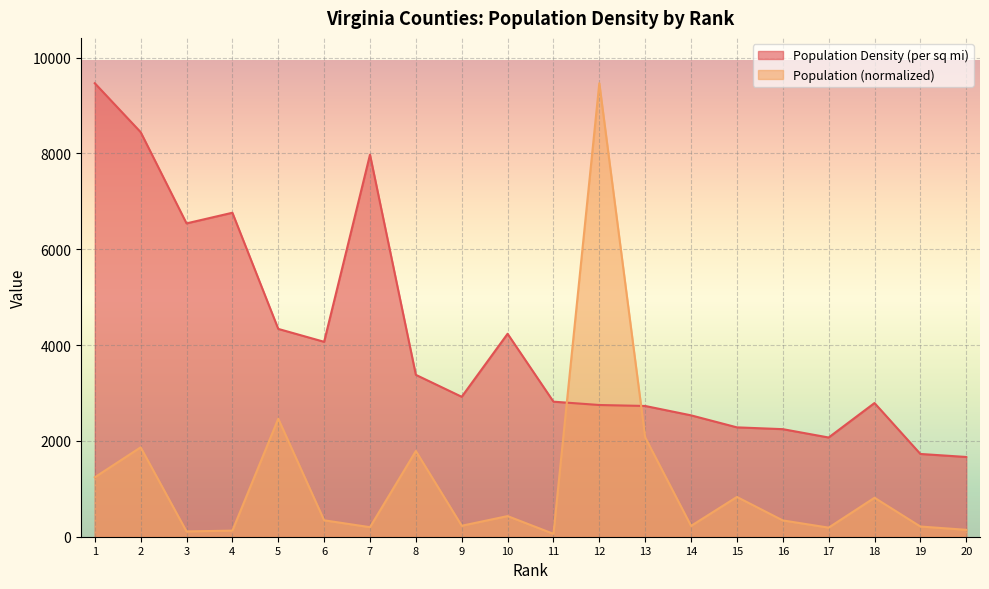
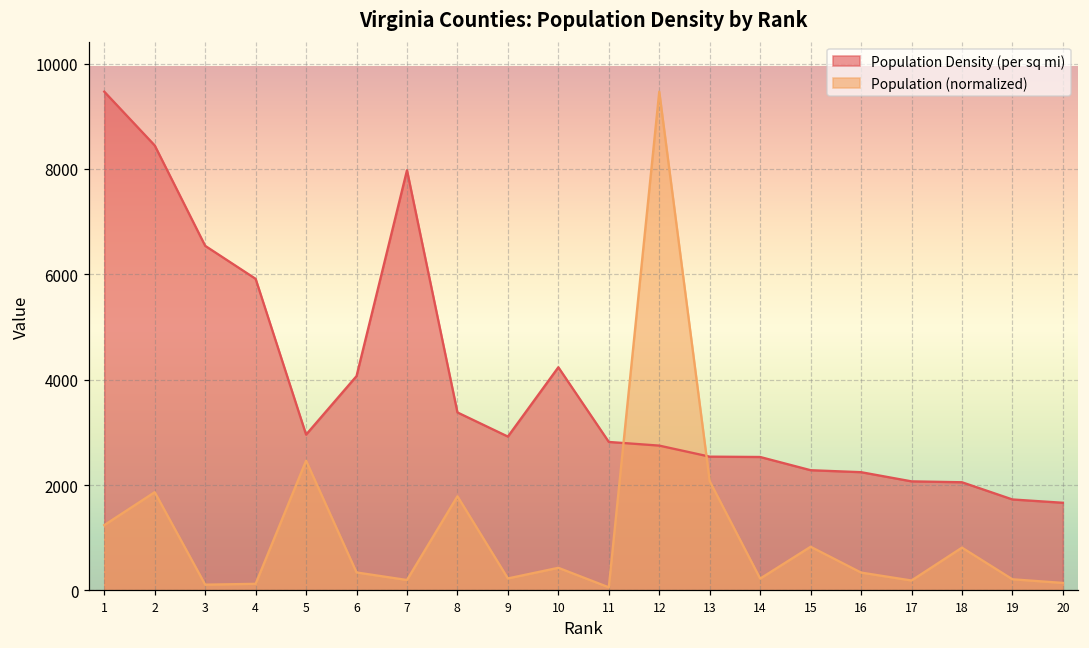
Population Density (per sq mi), 4: 6800 -> 5900
Population Density (per sq mi), 5: 4300 -> 3000
Population Density (per sq mi), 13: 2700 -> 2500
Population Density (per sq mi), 18: 2800 -> 2100
